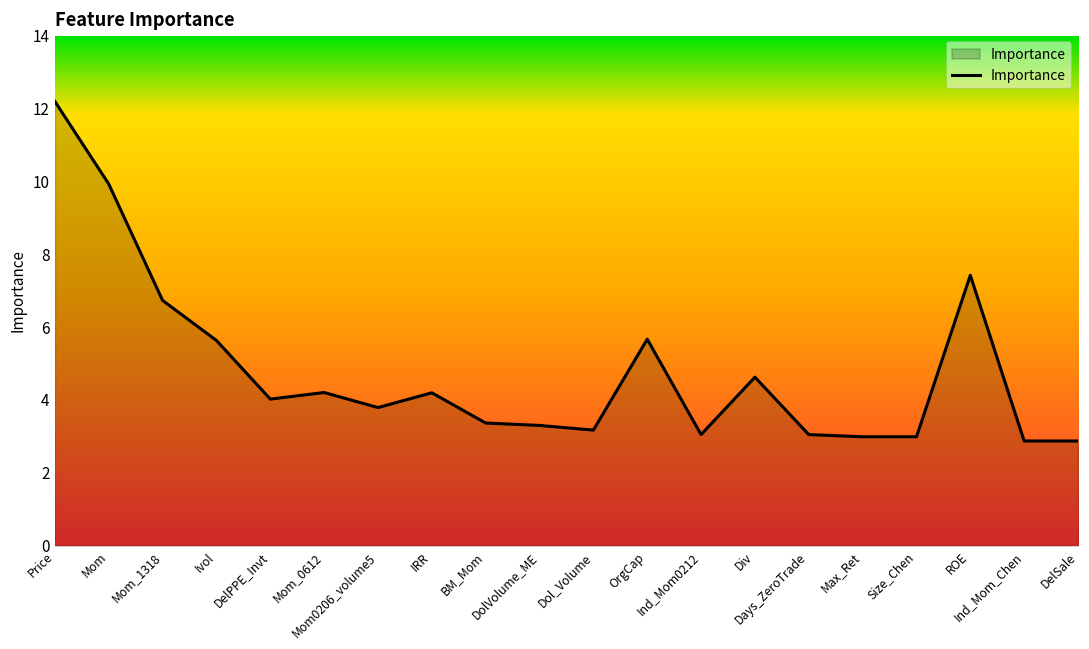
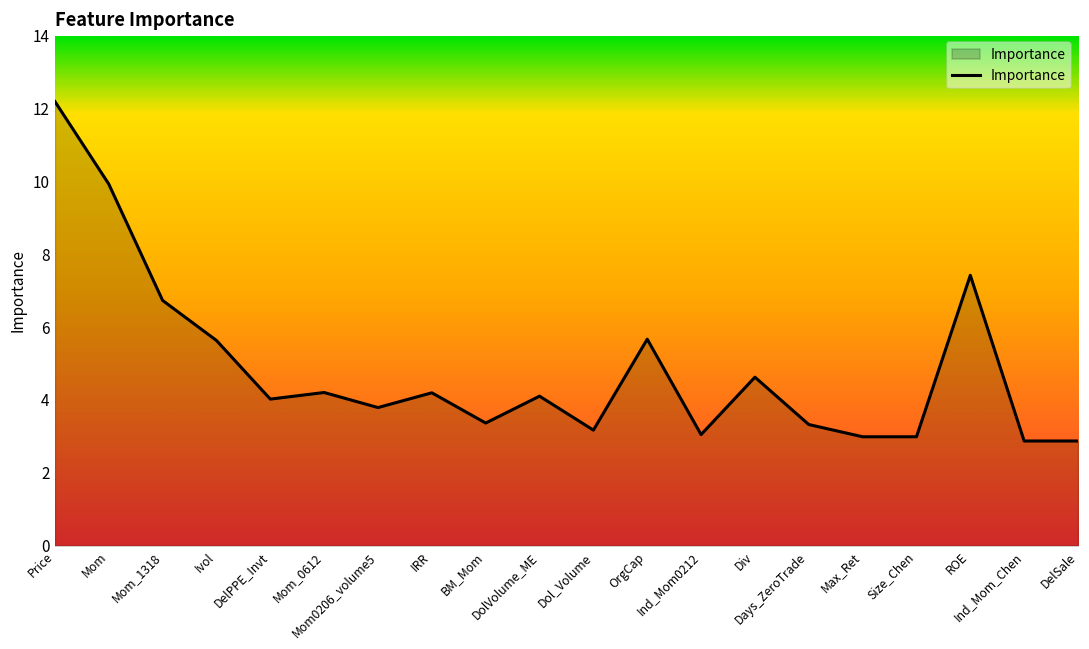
DolVolume_ME: 3.3 -> 4.1
Days_ZeroTrade: 3.0 -> 3.3
